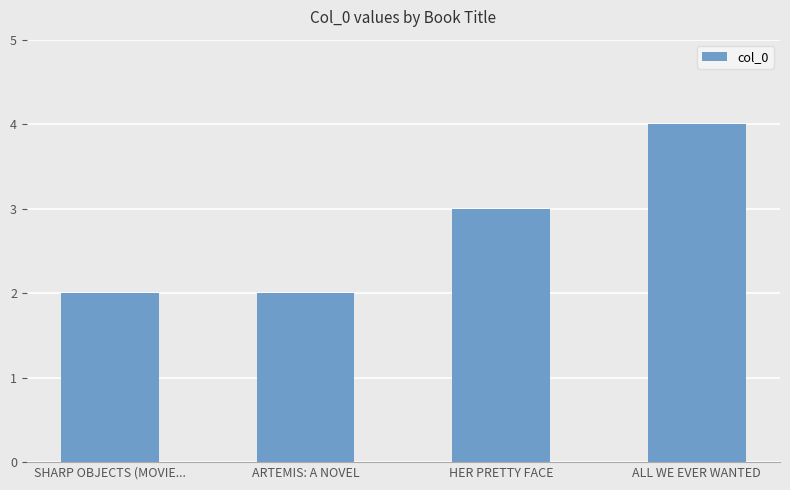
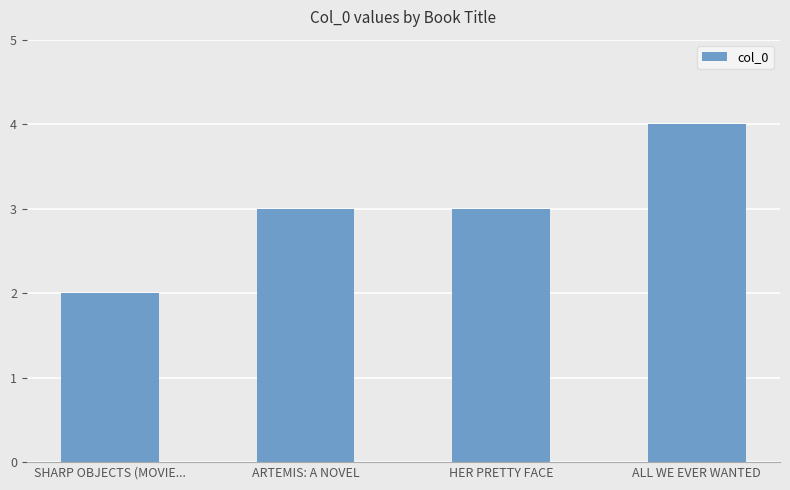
ARTEMIS: A NOVEL: 2 -> 3
